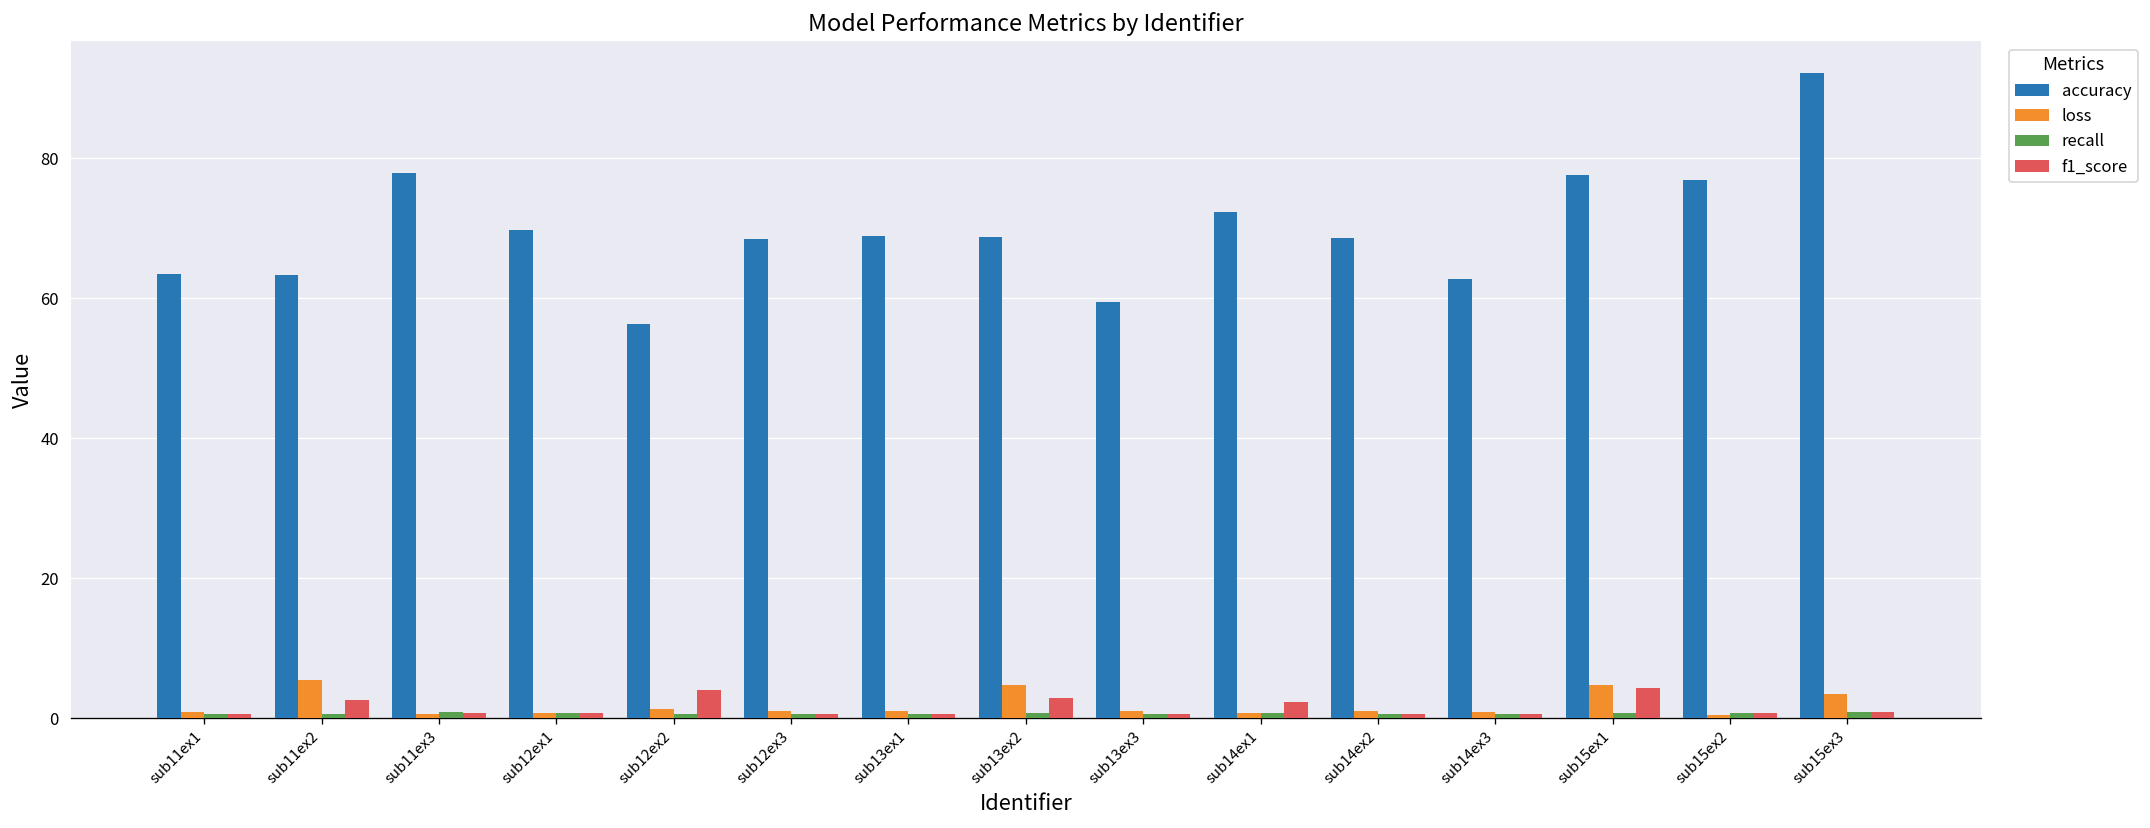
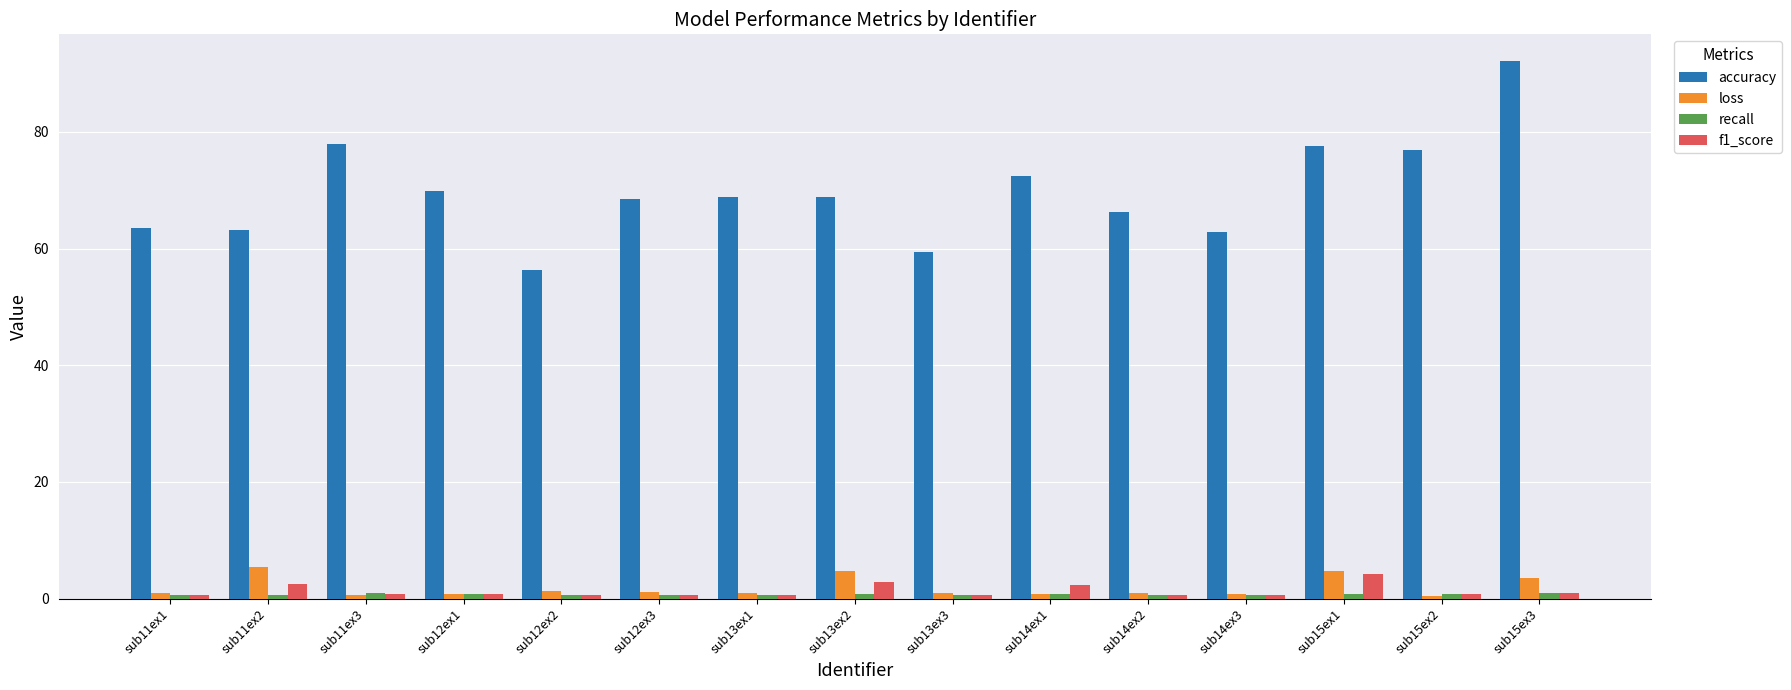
f1_score, sub12ex2: 4 -> 1
accuracy, sub14ex2: 69 -> 66
